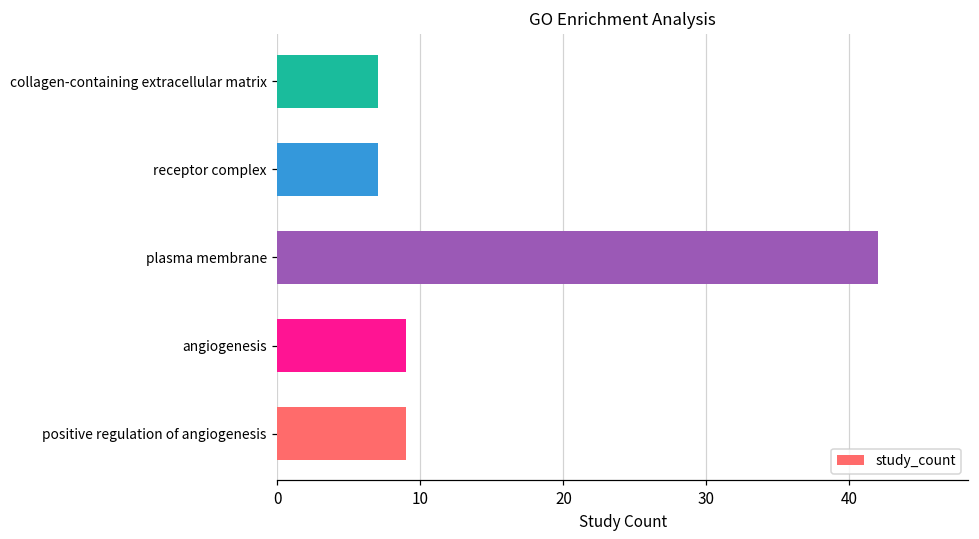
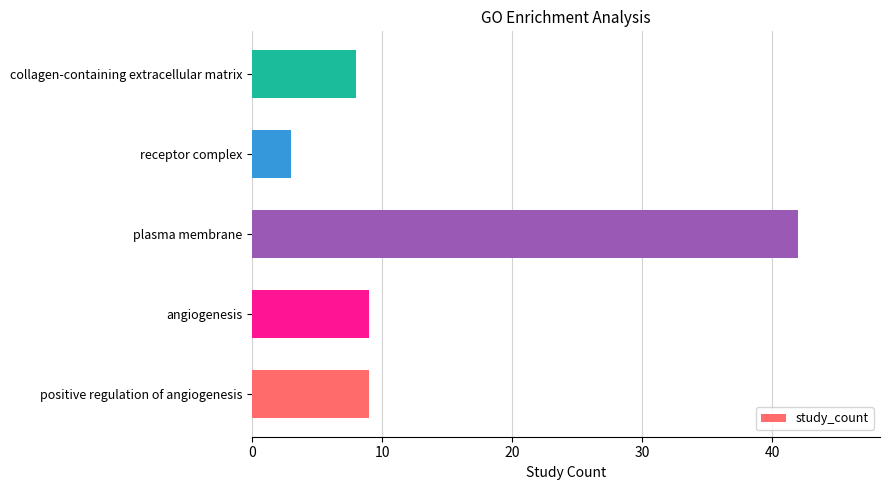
collagen-containing extracellular matrix: 7 -> 8
receptor complex: 7 -> 3
